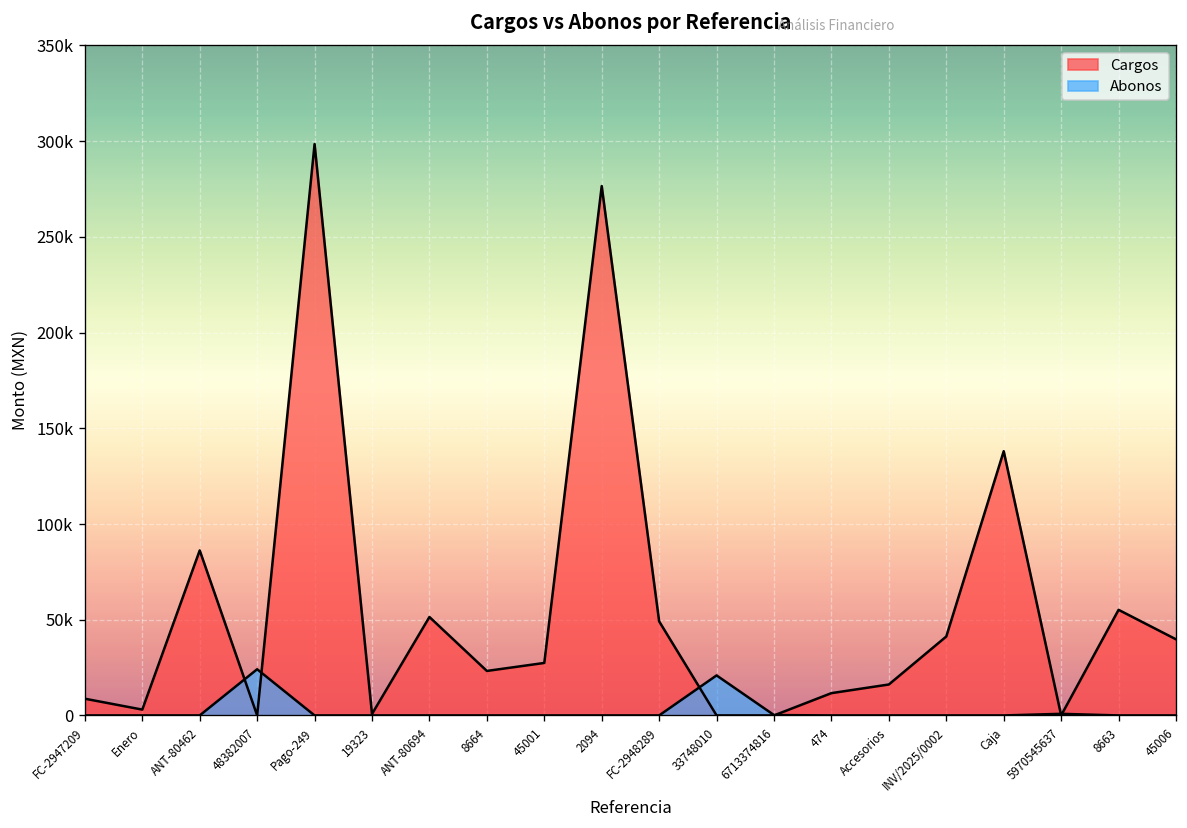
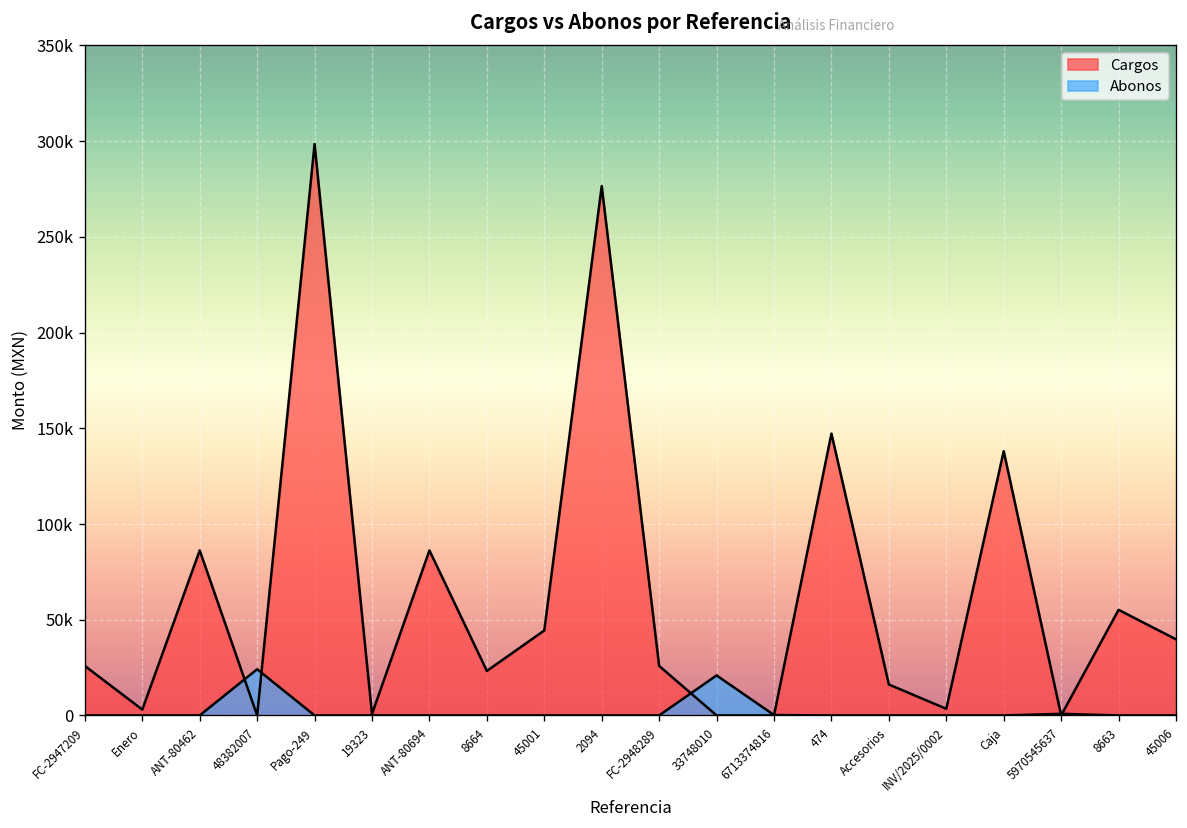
Cargos, FC-2947209: 9000 -> 26000
Cargos, ANT-80694: 51000 -> 86000
Cargos, 45001: 27000 -> 44000
Cargos, FC-2948289: 49000 -> 26000
Cargos, 474: 12000 -> 147000
Cargos, INV/2025/0002: 41000 -> 3000
